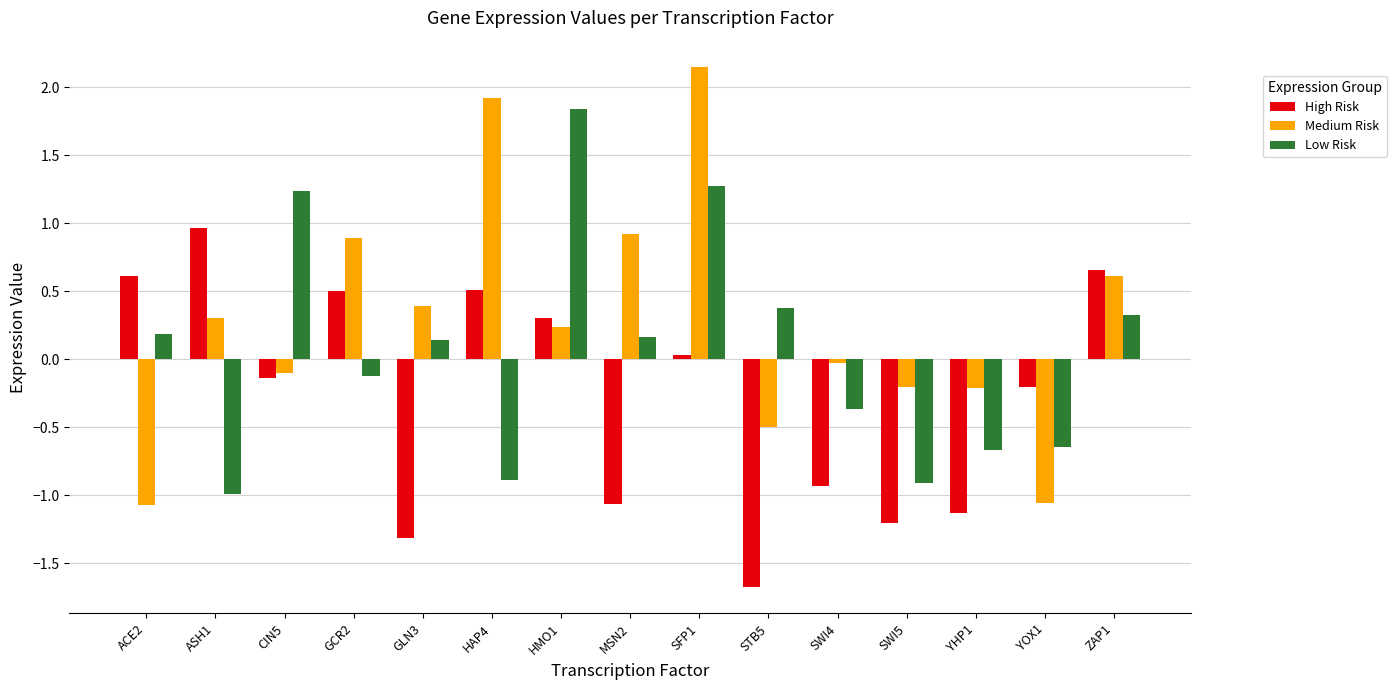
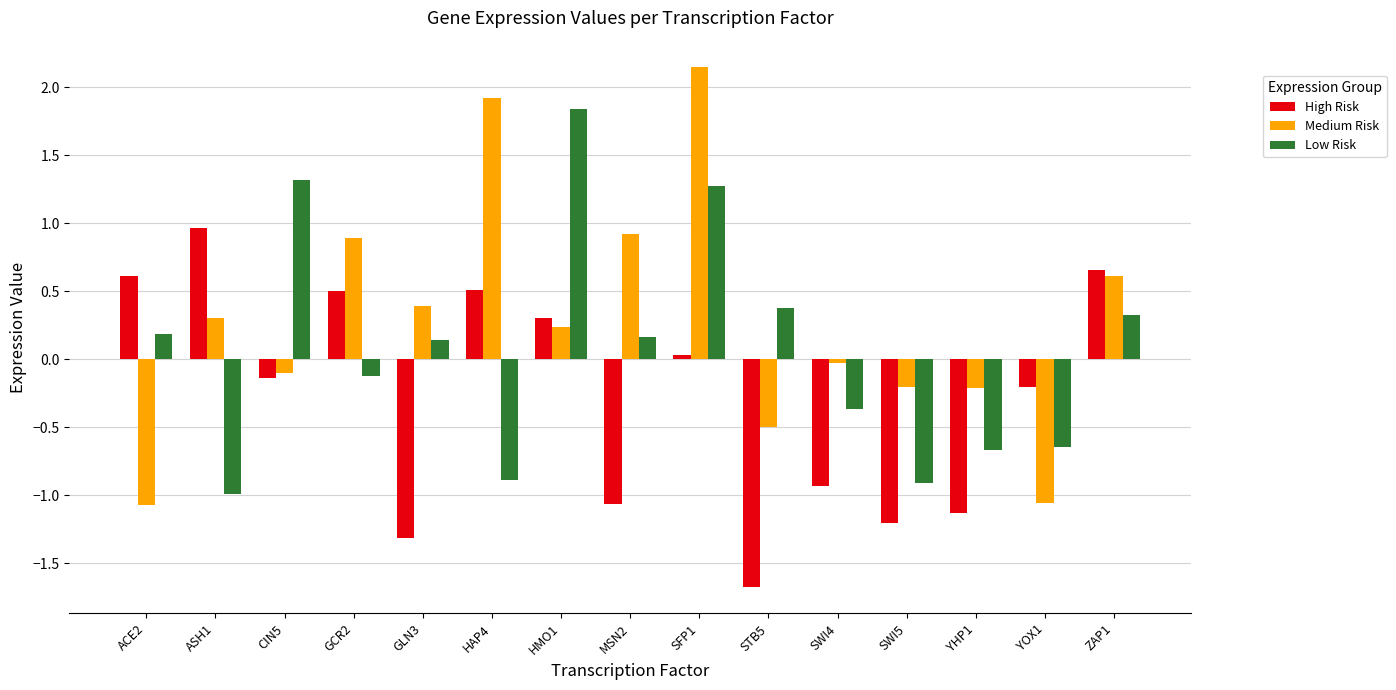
Low Risk, CIN5: 1.24 -> 1.32
